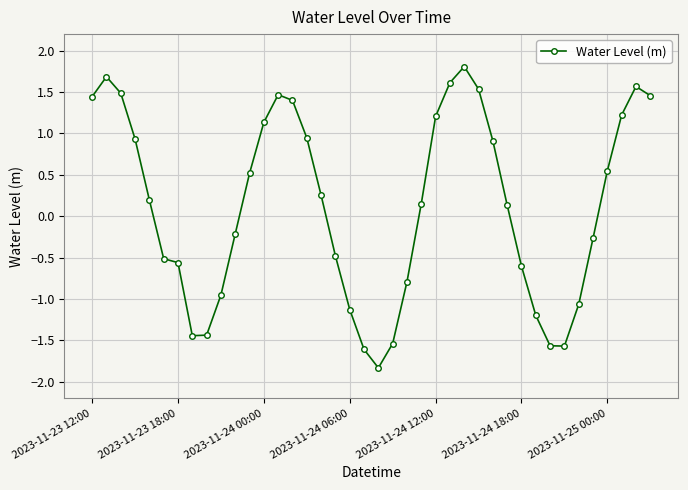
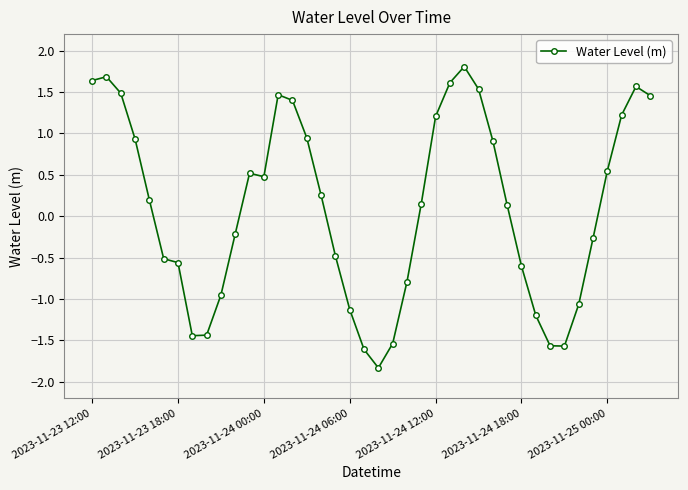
2023-11-23 12:00: 1.4 -> 1.6
2023-11-24 00:00: 1.1 -> 0.5
